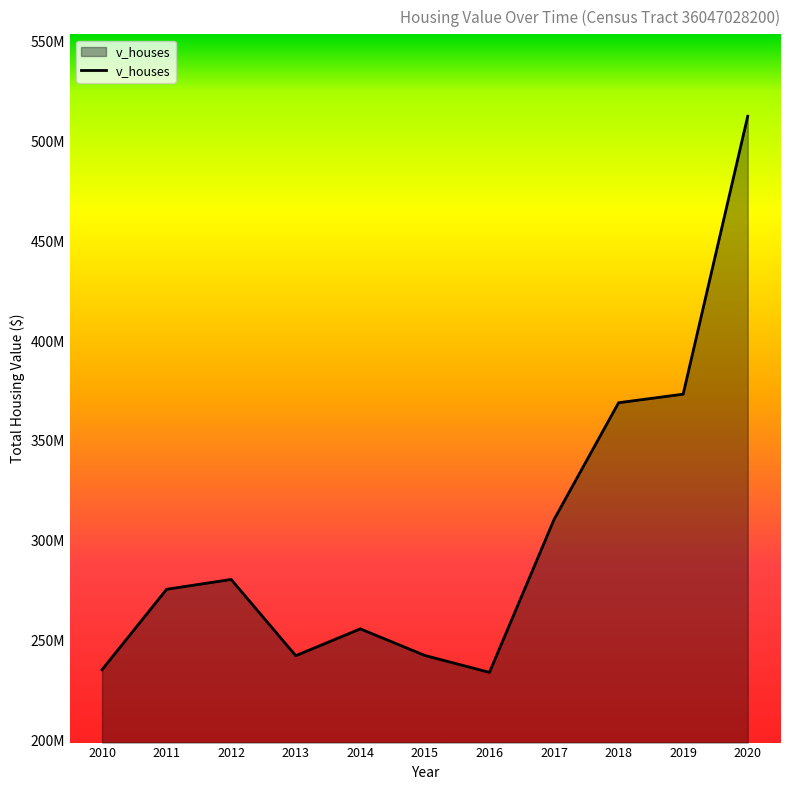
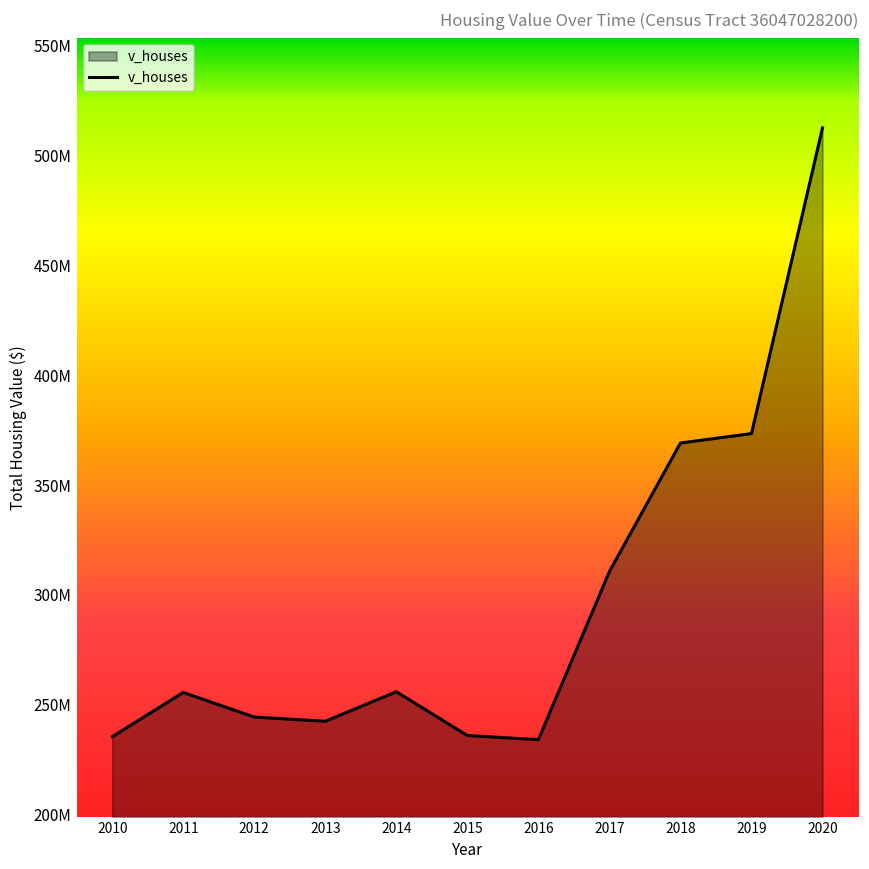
2011: 276000000 -> 256000000
2012: 281000000 -> 244000000
2015: 243000000 -> 236000000
